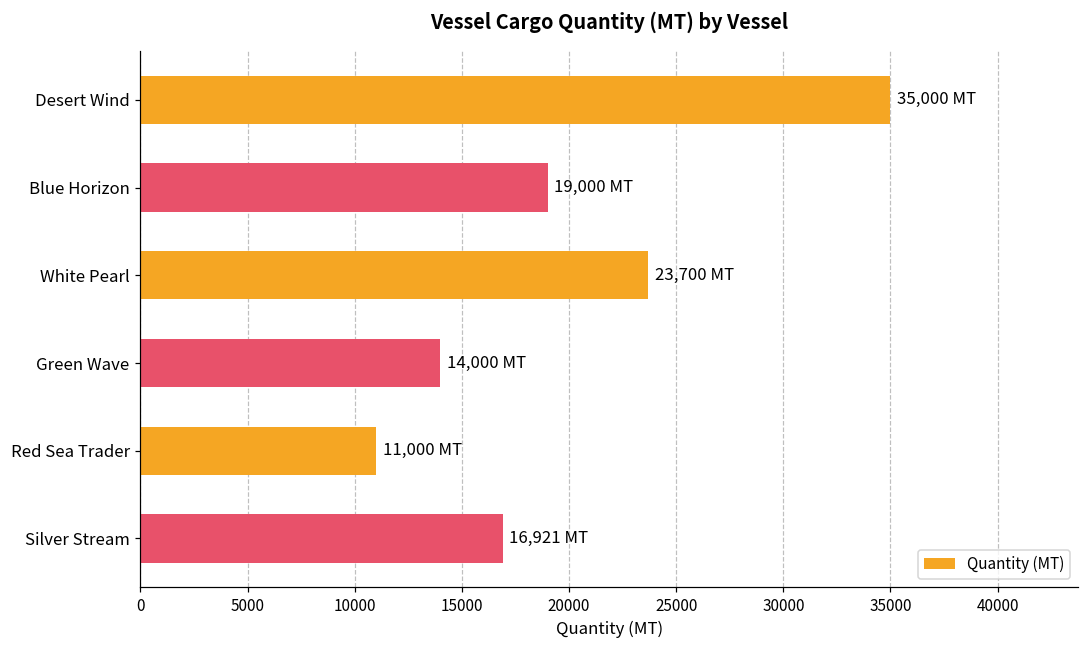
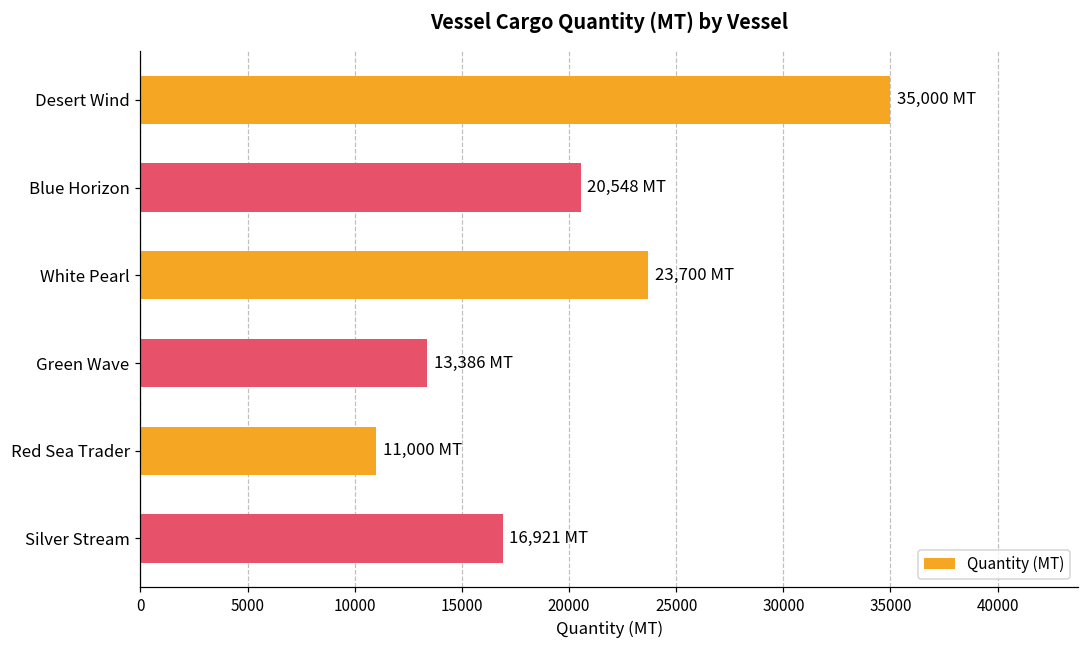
Blue Horizon: 19,000 -> 20,548
Green Wave: 14,000 -> 13,386
